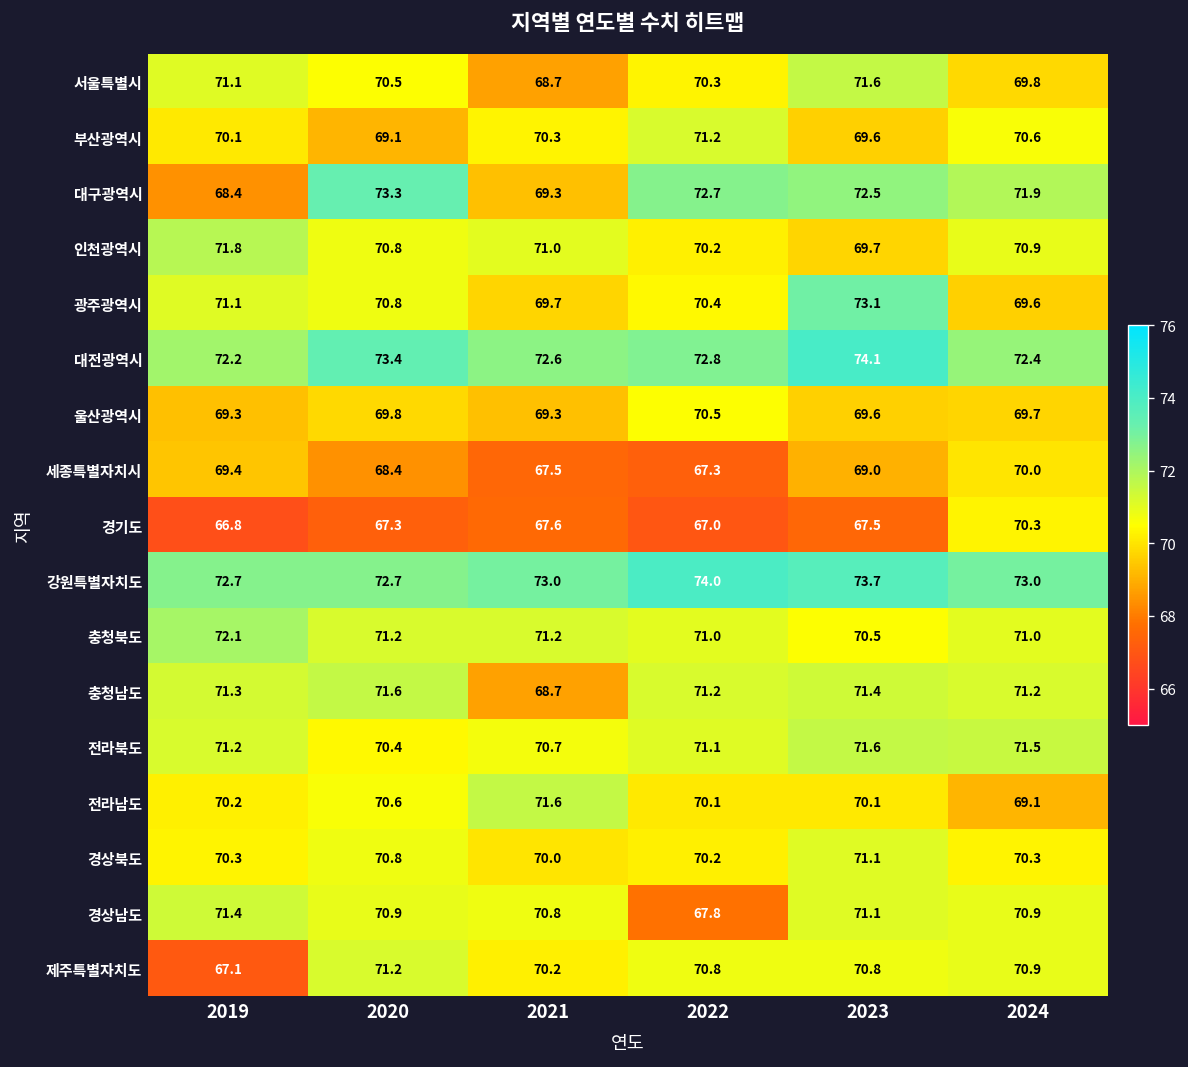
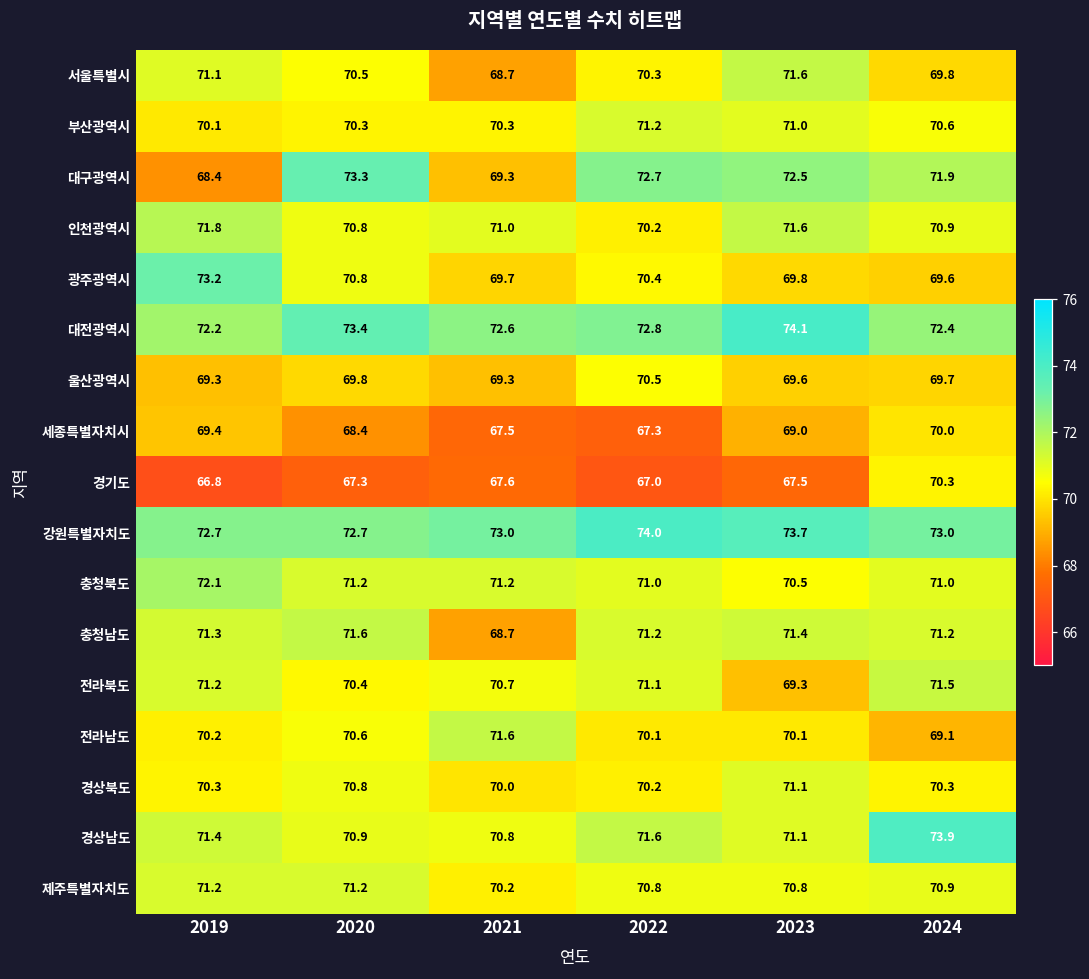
부산광역시, 2020: 69.1 -> 70.3
부산광역시, 2023: 69.6 -> 71.0
인천광역시, 2023: 69.7 -> 71.6
광주광역시, 2019: 71.1 -> 73.2
광주광역시, 2023: 73.1 -> 69.8
전라북도, 2023: 71.6 -> 69.3
경상남도, 2022: 67.8 -> 71.6
경상남도, 2024: 70.9 -> 73.9
제주특별자치도, 2019: 67.1 -> 71.2
